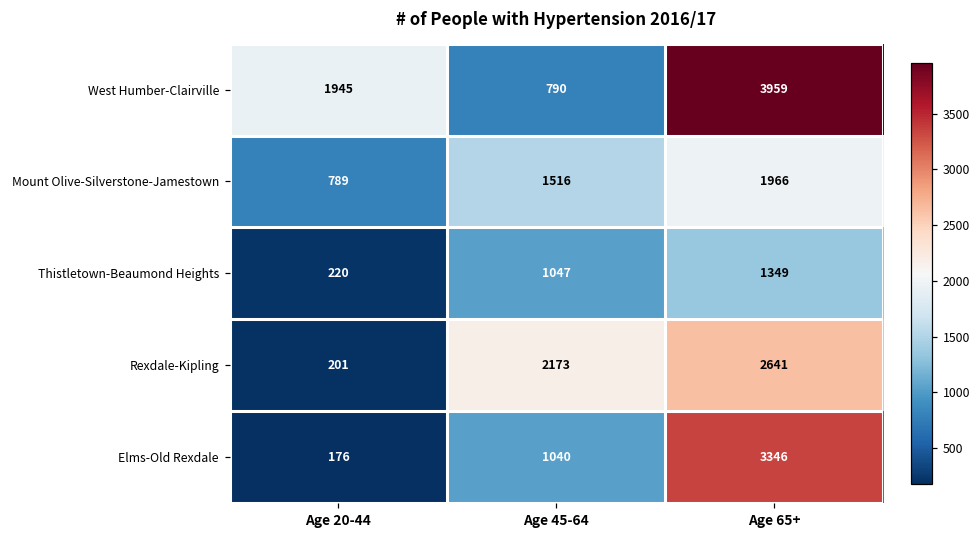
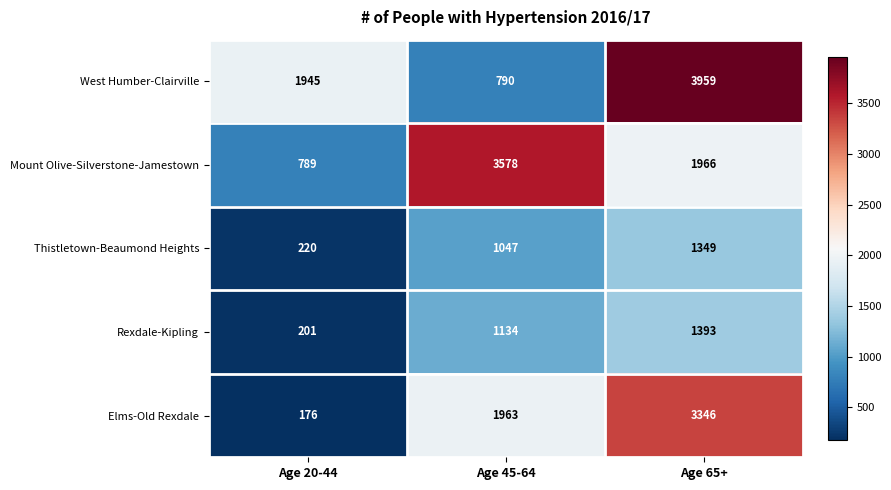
Mount Olive-Silverstone-Jamestown, Age 45-64: 1516 -> 3578
Rexdale-Kipling, Age 45-64: 2173 -> 1134
Rexdale-Kipling, Age 65+: 2641 -> 1393
Elms-Old Rexdale, Age 45-64: 1040 -> 1963
